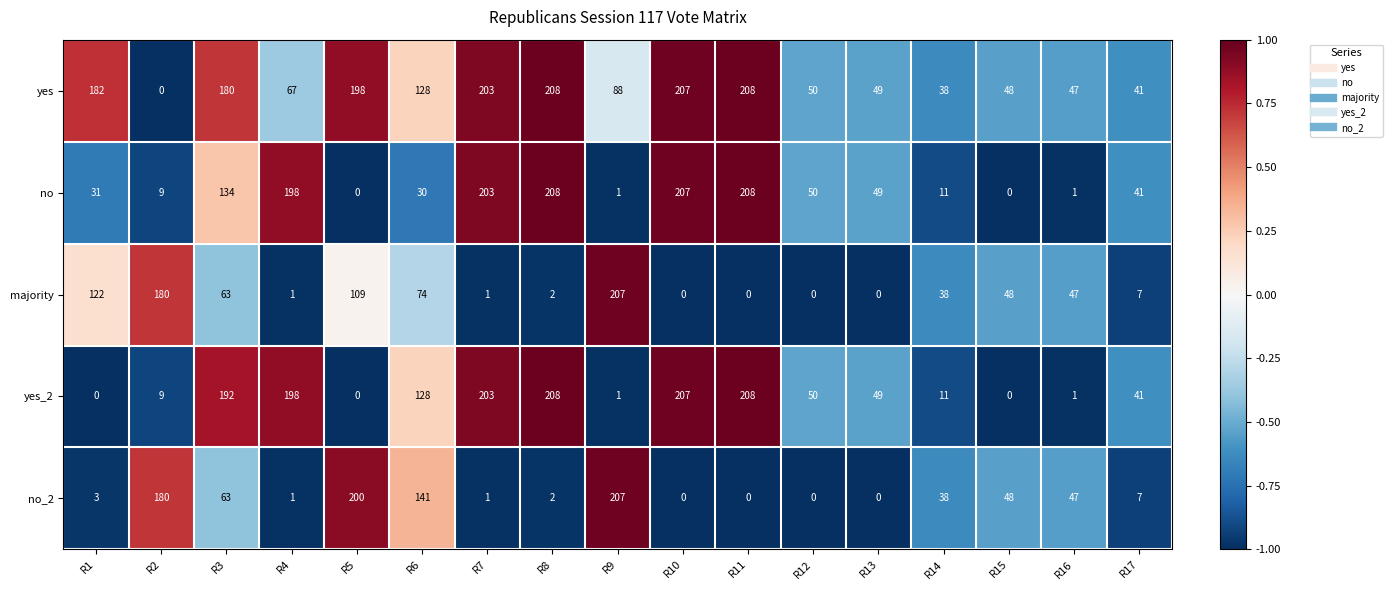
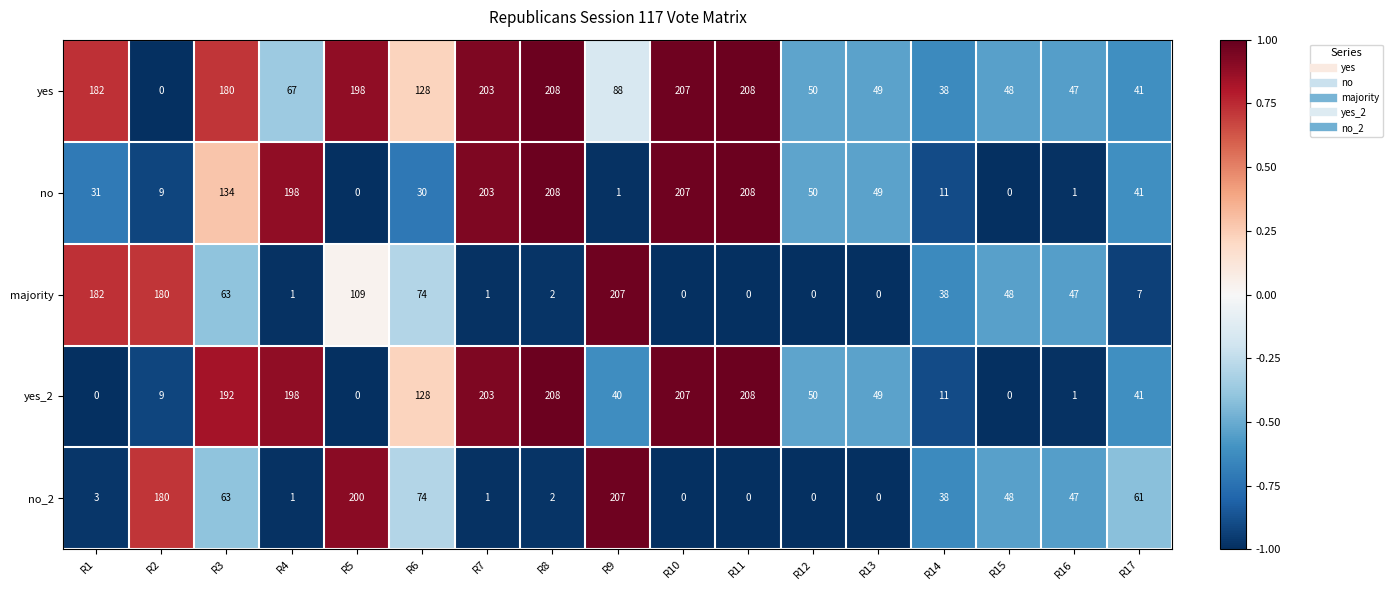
majority, R1: 122 -> 182
yes_2, R9: 1 -> 40
no_2, R6: 141 -> 74
no_2, R17: 7 -> 61
